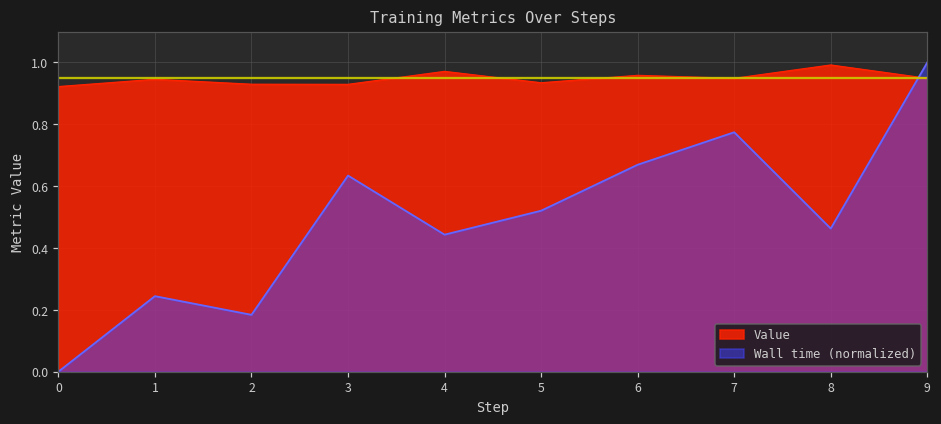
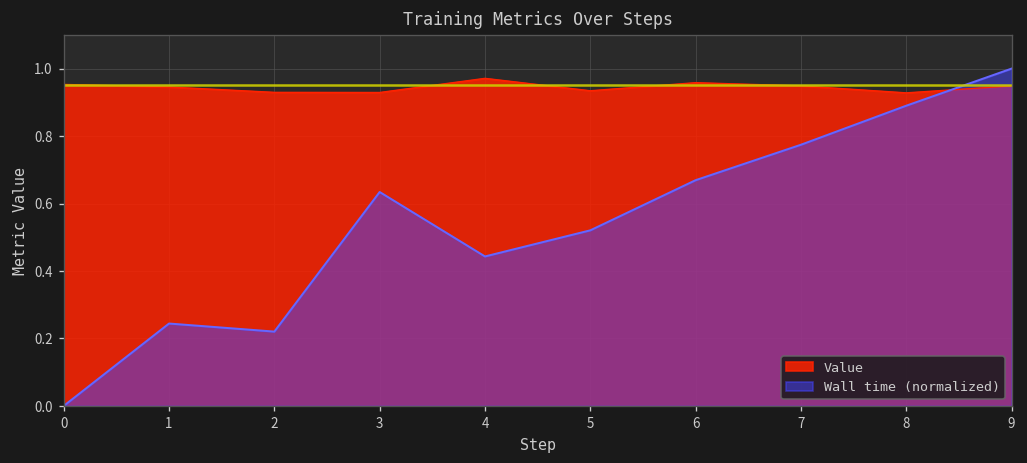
Value, 0: 0.92 -> 0.95
Wall time (normalized), 2: 0.18 -> 0.22
Value, 8: 0.99 -> 0.93
Wall time (normalized), 8: 0.46 -> 0.89
